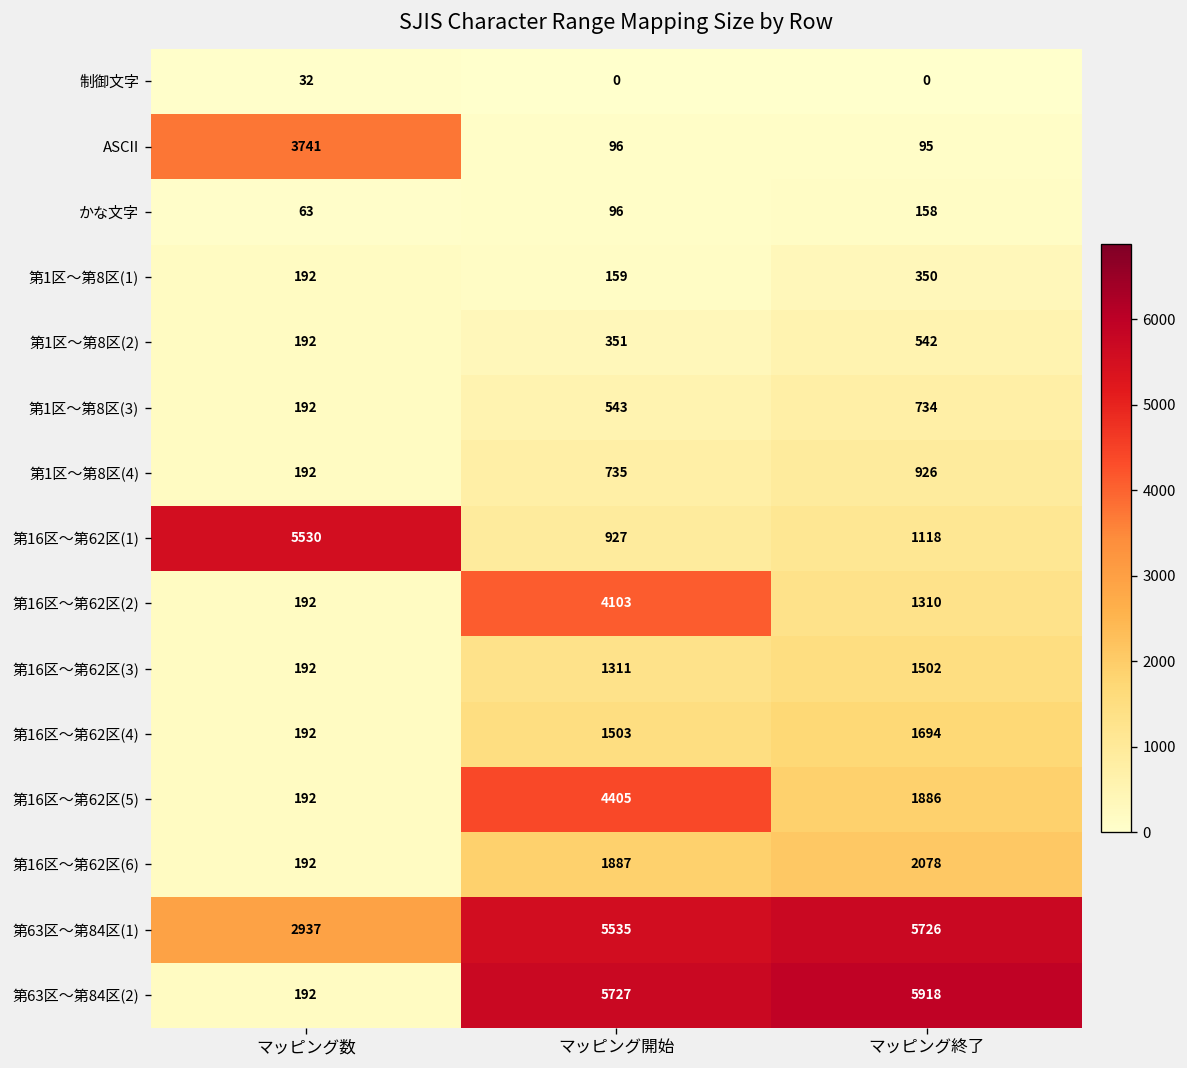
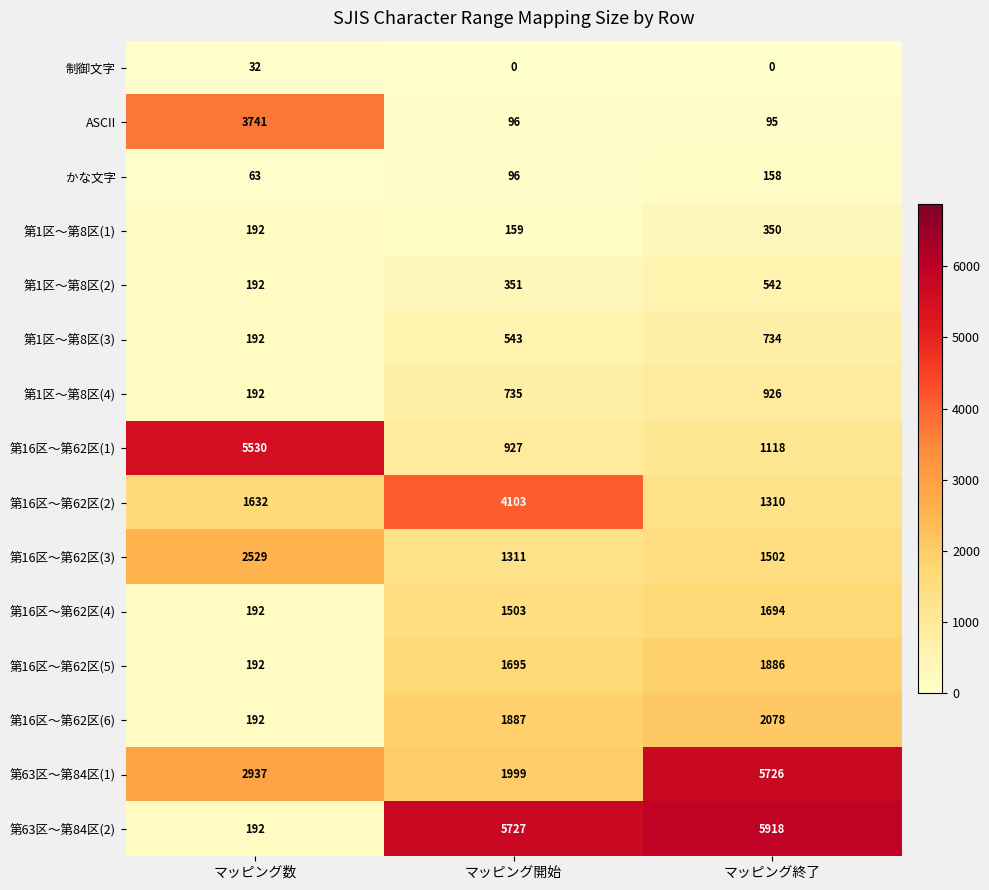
第16区～第62区(2), マッピング数: 192 -> 1632
第16区～第62区(3), マッピング数: 192 -> 2529
第16区～第62区(5), マッピング開始: 4405 -> 1695
第63区～第84区(1), マッピング開始: 5535 -> 1999
